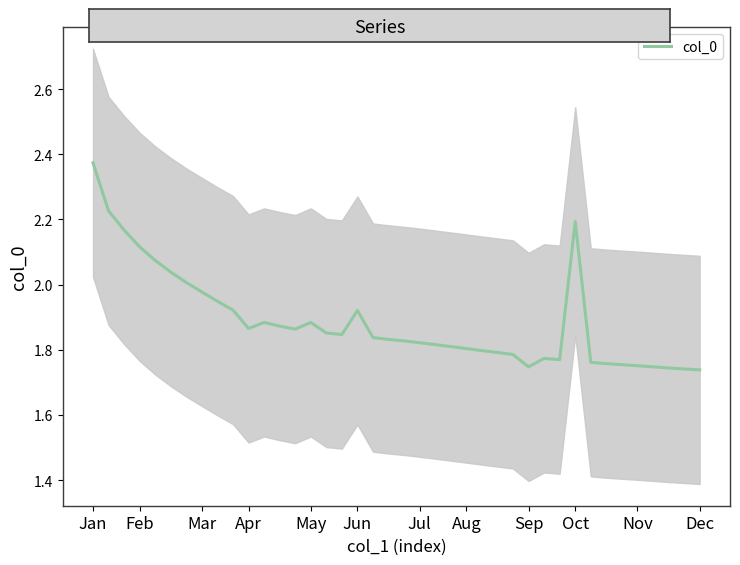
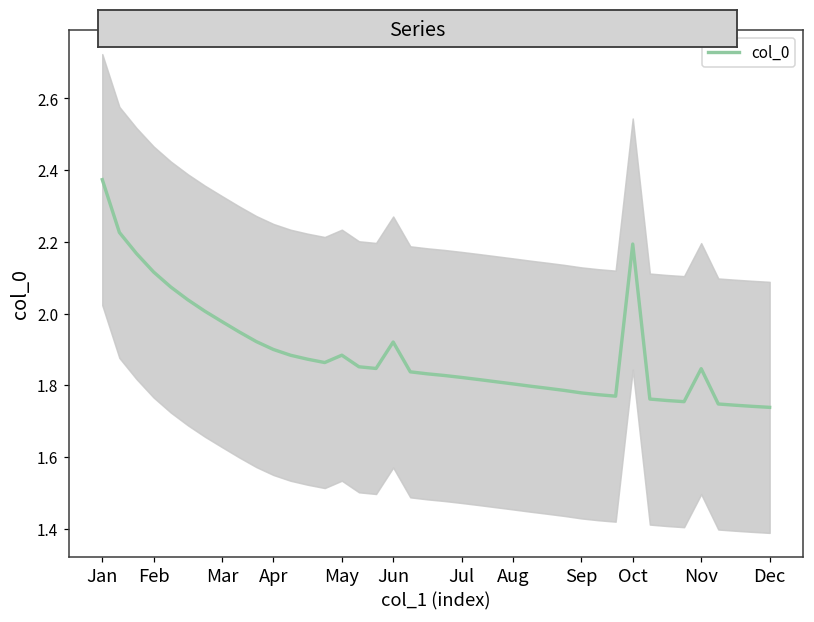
col_0, Apr: 1.87 -> 1.90
col_0, Sep: 1.75 -> 1.78
col_0, Nov: 1.75 -> 1.85
